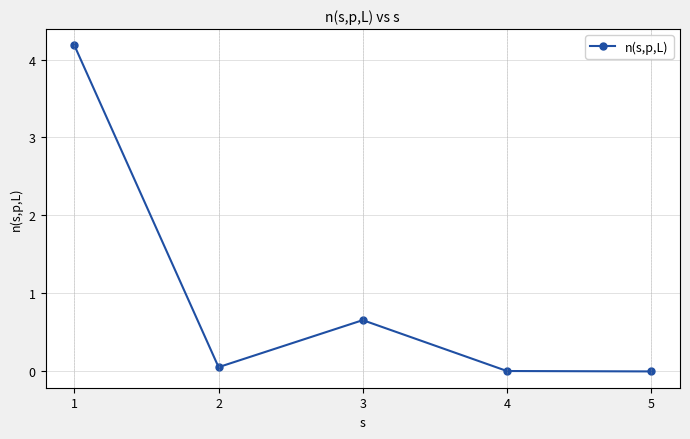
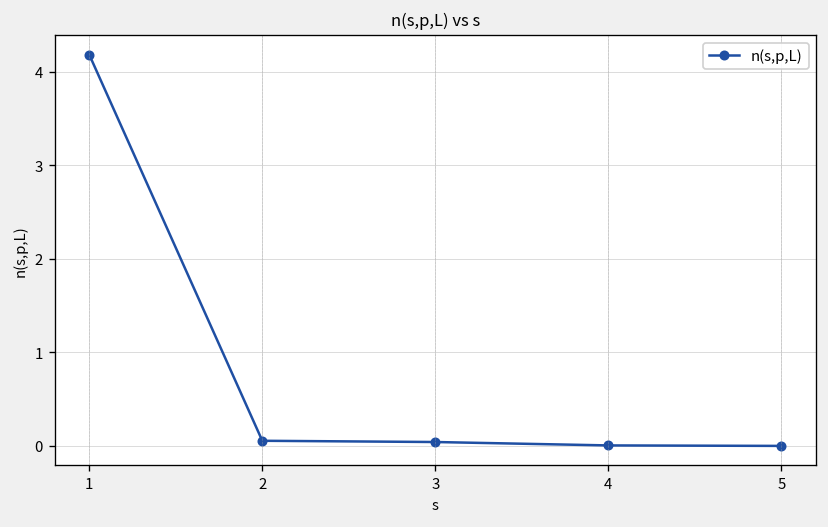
3: 0.7 -> 0.0
